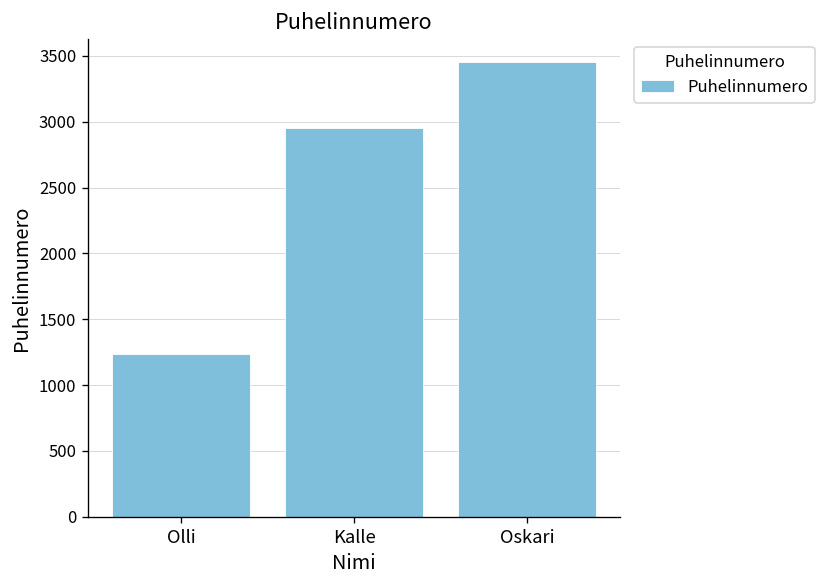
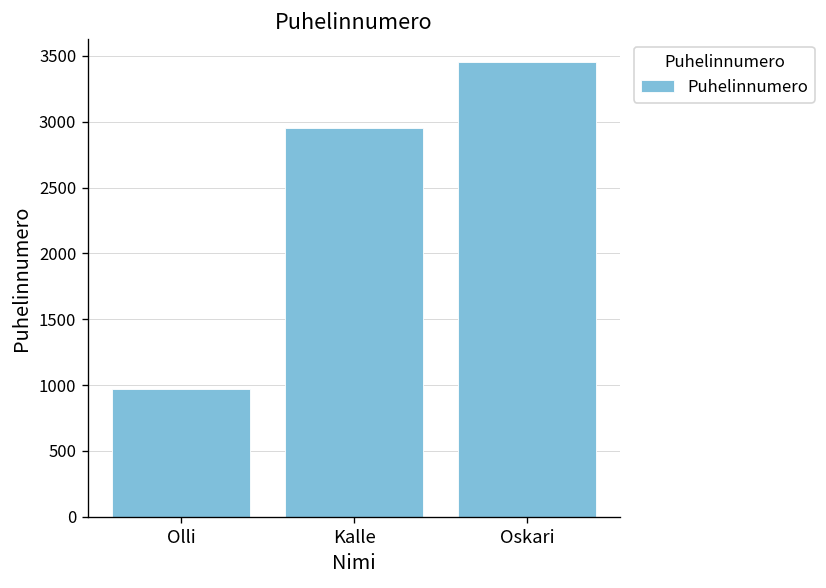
Olli: 1230 -> 970
